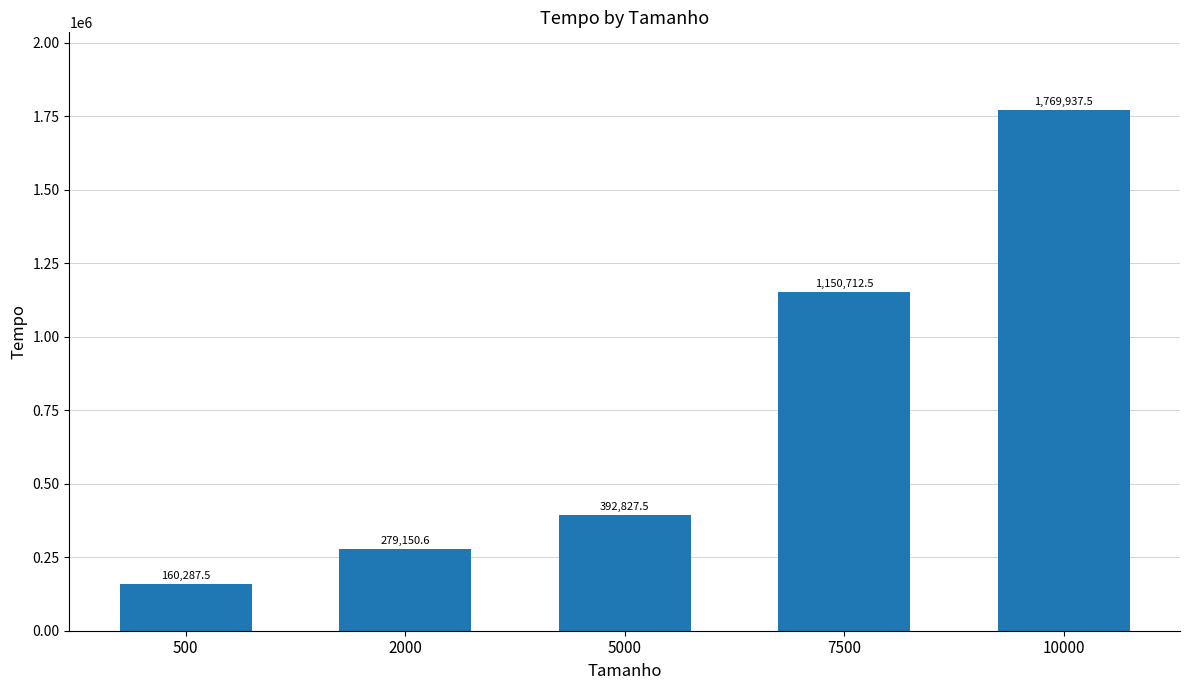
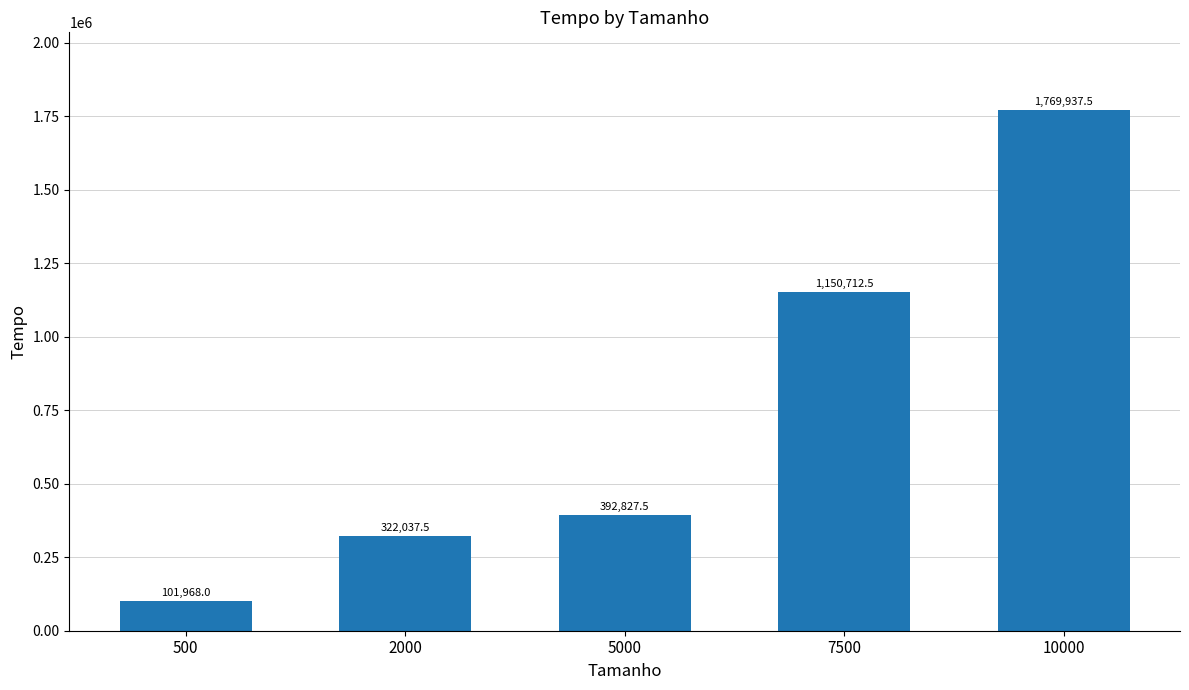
500: 160,287.5 -> 101,968.0
2000: 279,150.6 -> 322,037.5
